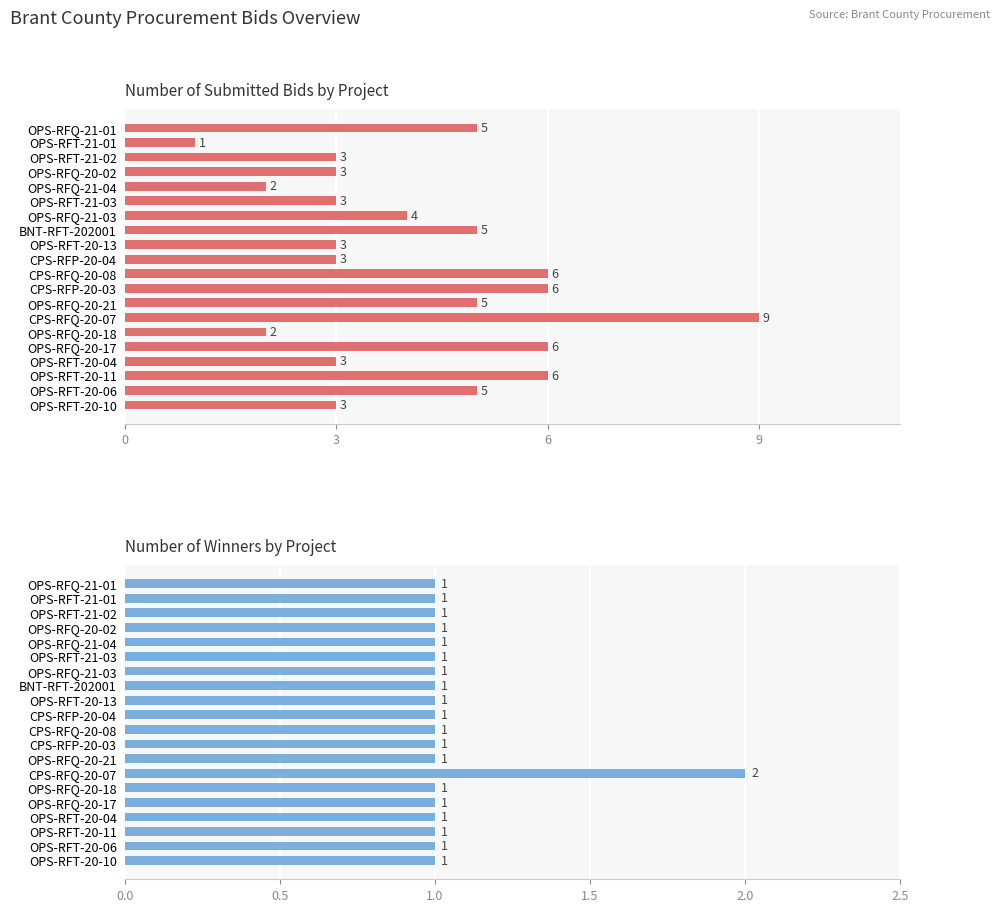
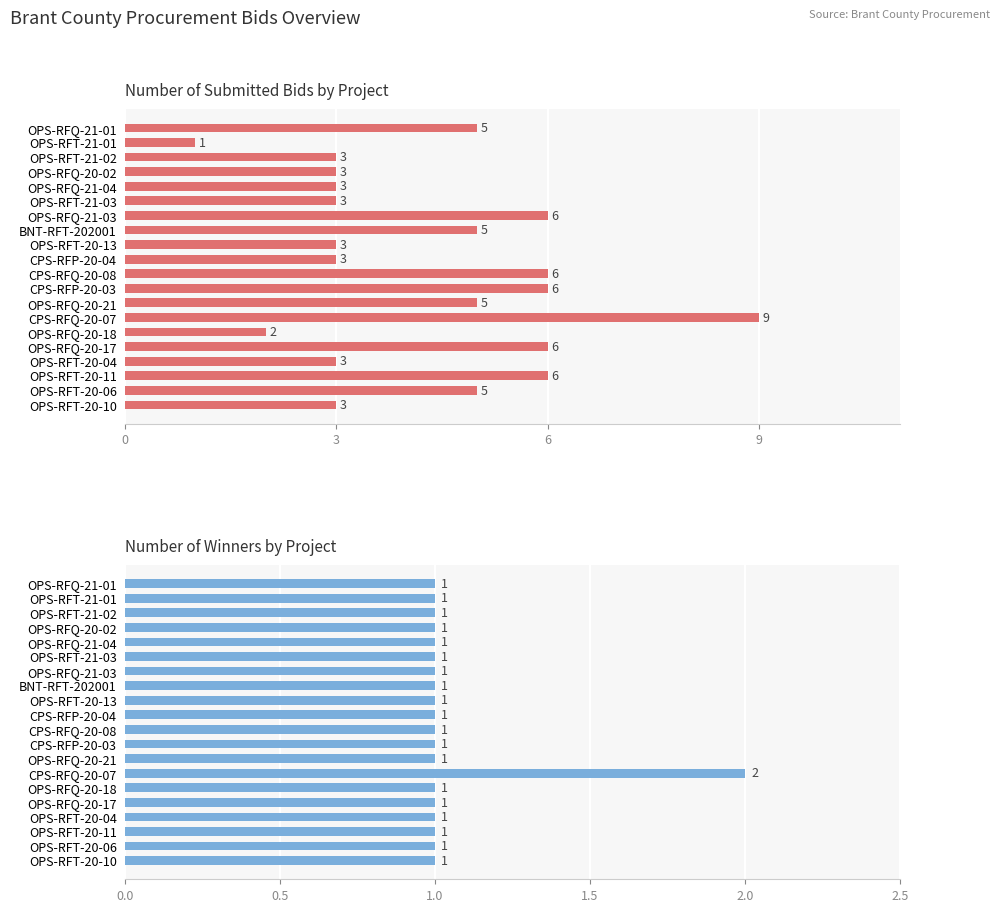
Number of Submitted Bids by Project, OPS-RFQ-21-04: 2 -> 3
Number of Submitted Bids by Project, OPS-RFQ-21-03: 4 -> 6
